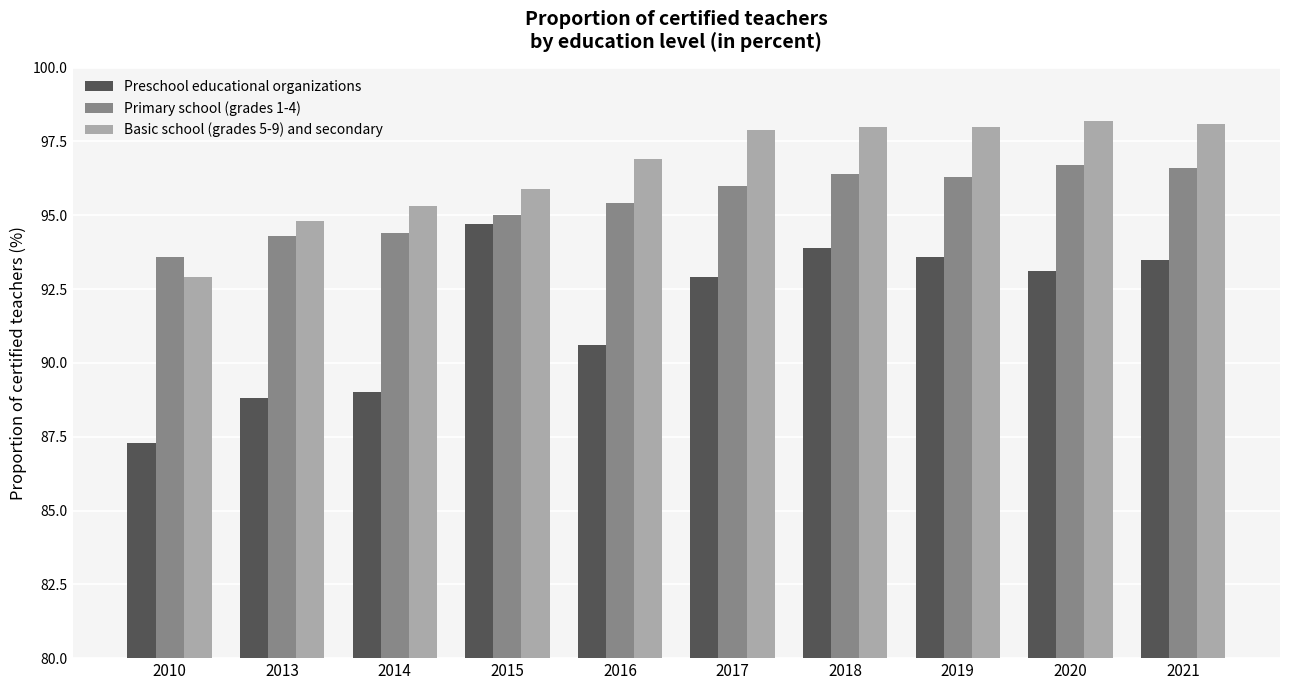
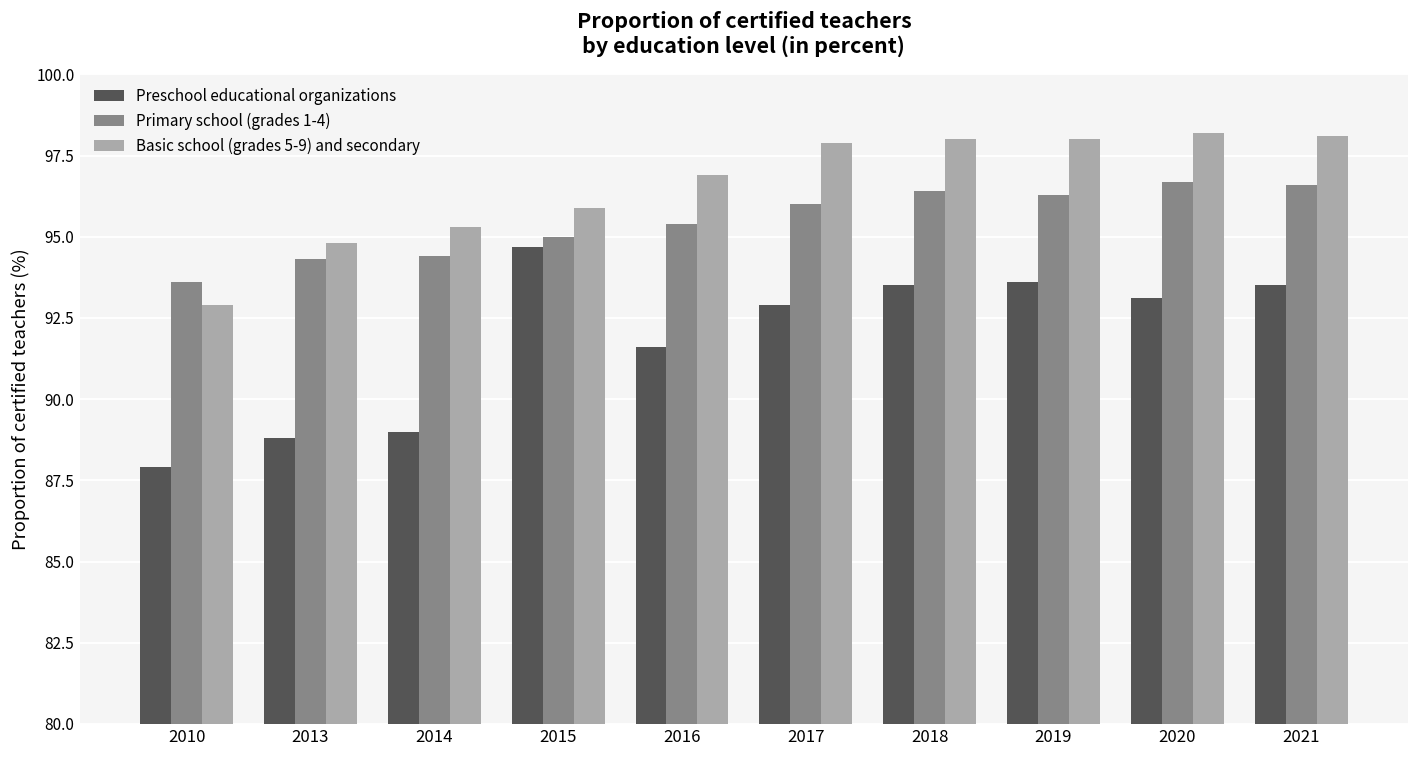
Preschool educational organizations, 2010: 87.3 -> 87.9
Preschool educational organizations, 2016: 90.6 -> 91.6
Preschool educational organizations, 2018: 93.9 -> 93.5
